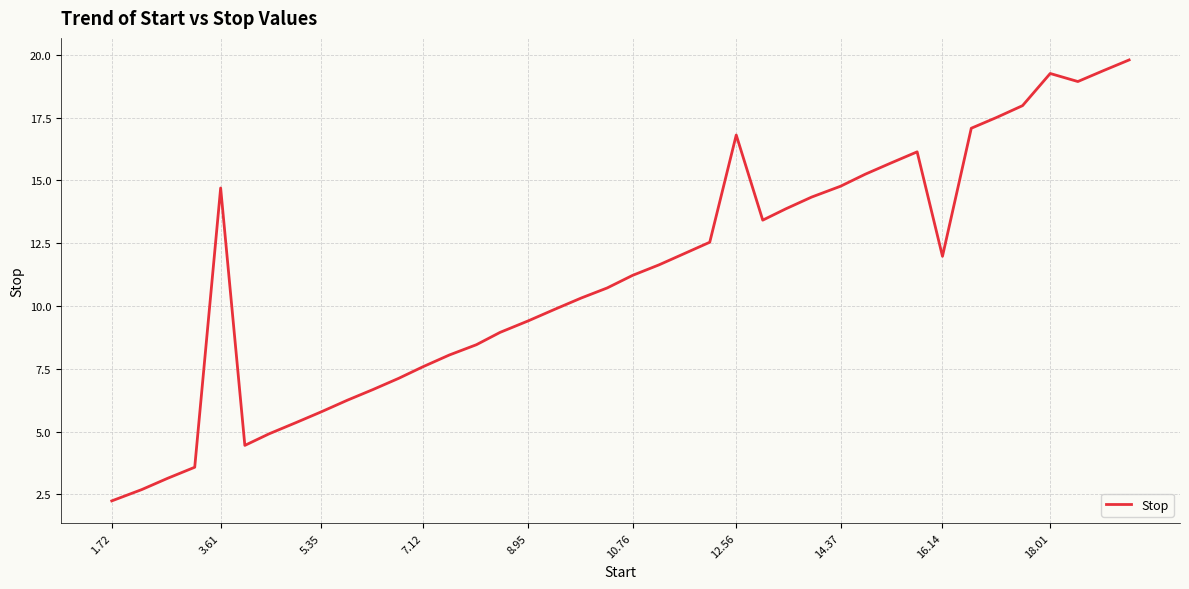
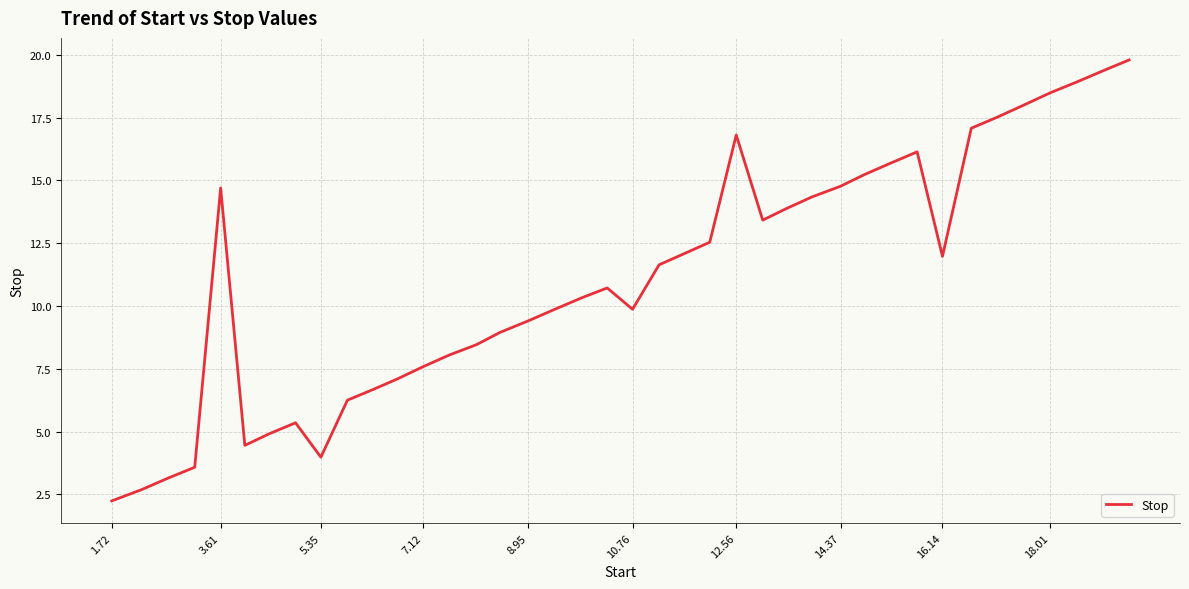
5.35: 5.8 -> 4.0
10.76: 11.2 -> 9.9
18.01: 19.3 -> 18.5
